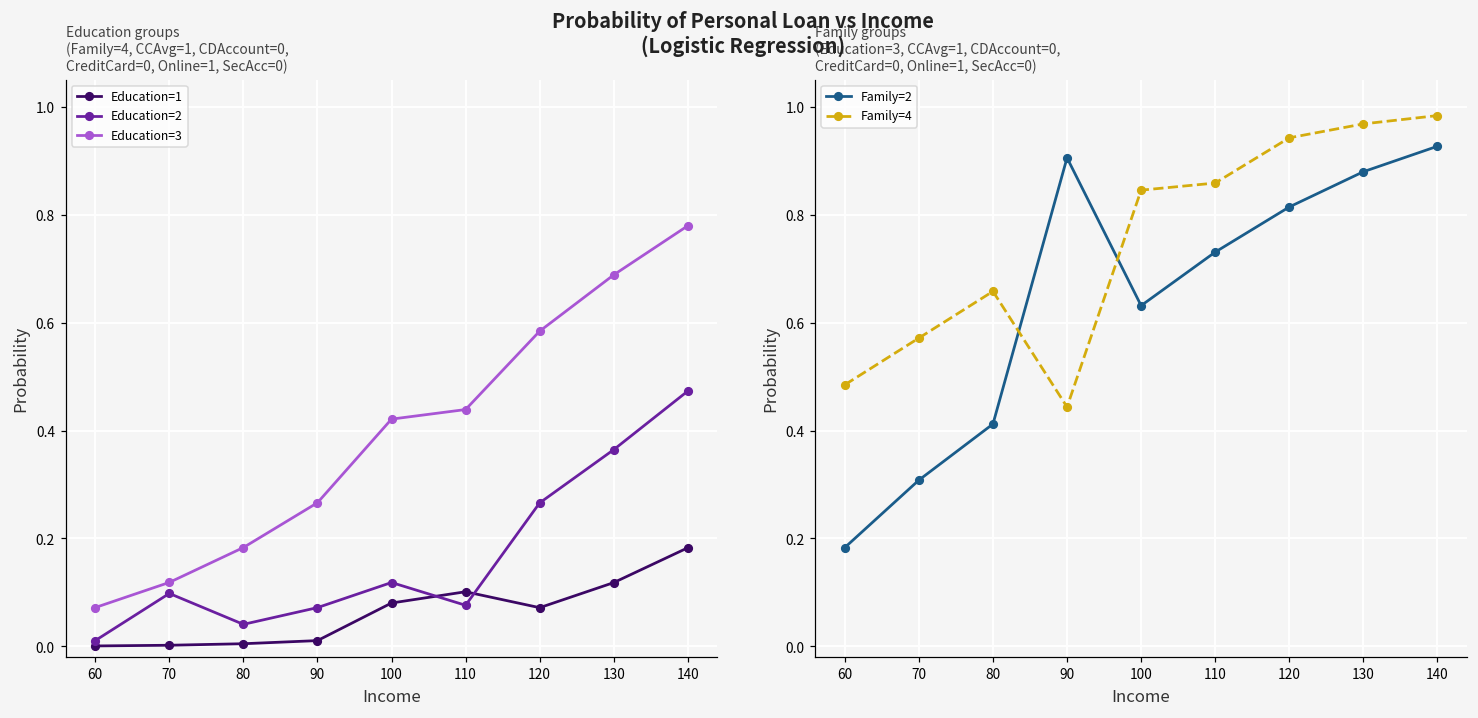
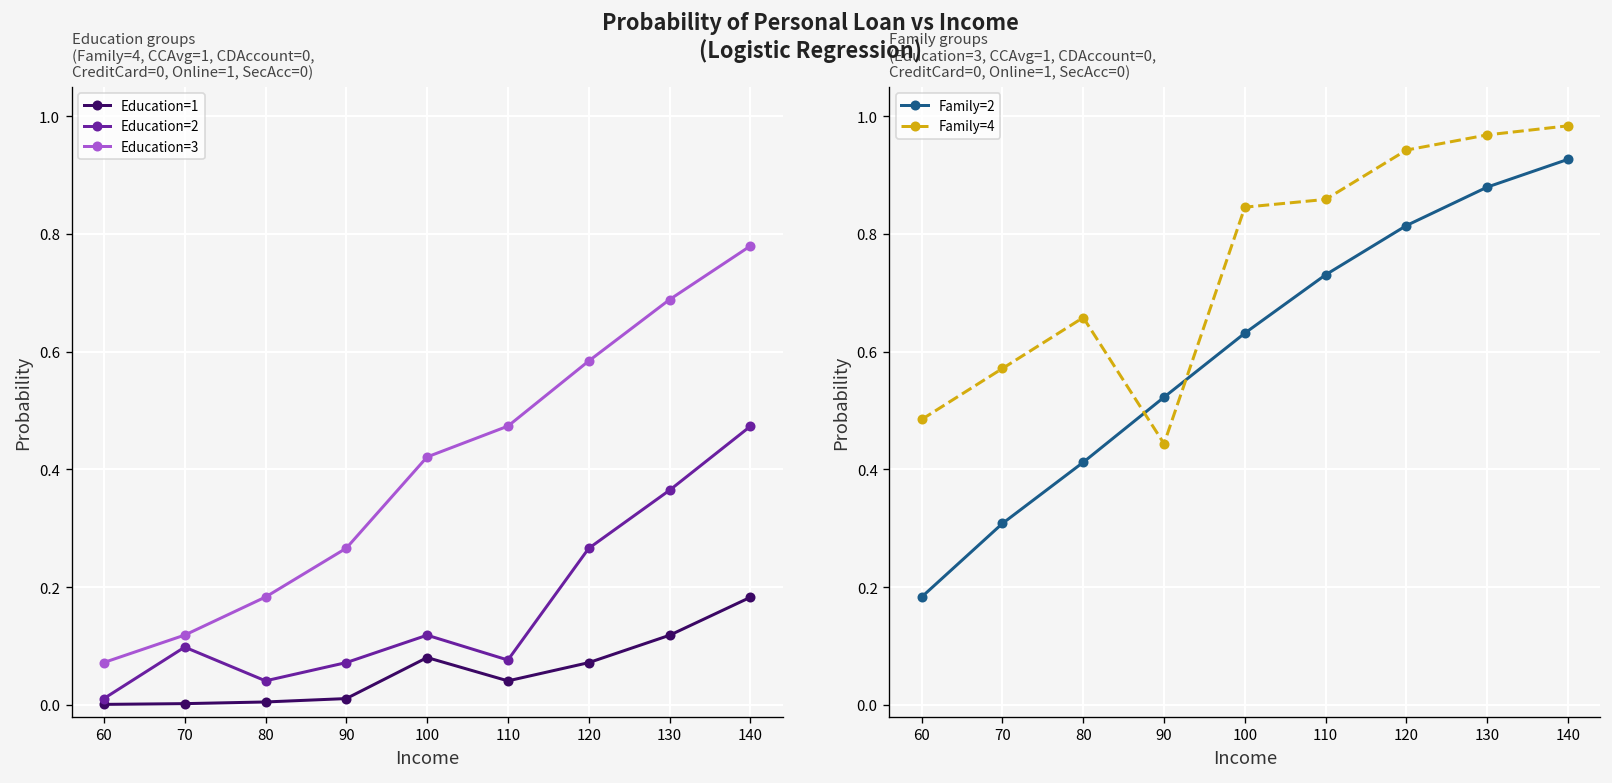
Education groups (Family=4, CCAvg=1, CDAccount=0, CreditCard=0, Online=1, SecAcc=0), Education=1, 110: 0.10 -> 0.04
Education groups (Family=4, CCAvg=1, CDAccount=0, CreditCard=0, Online=1, SecAcc=0), Education=3, 110: 0.44 -> 0.47
Family groups (Education=3, CCAvg=1, CDAccount=0, CreditCard=0, Online=1, SecAcc=0), Family=2, 90: 0.91 -> 0.52
